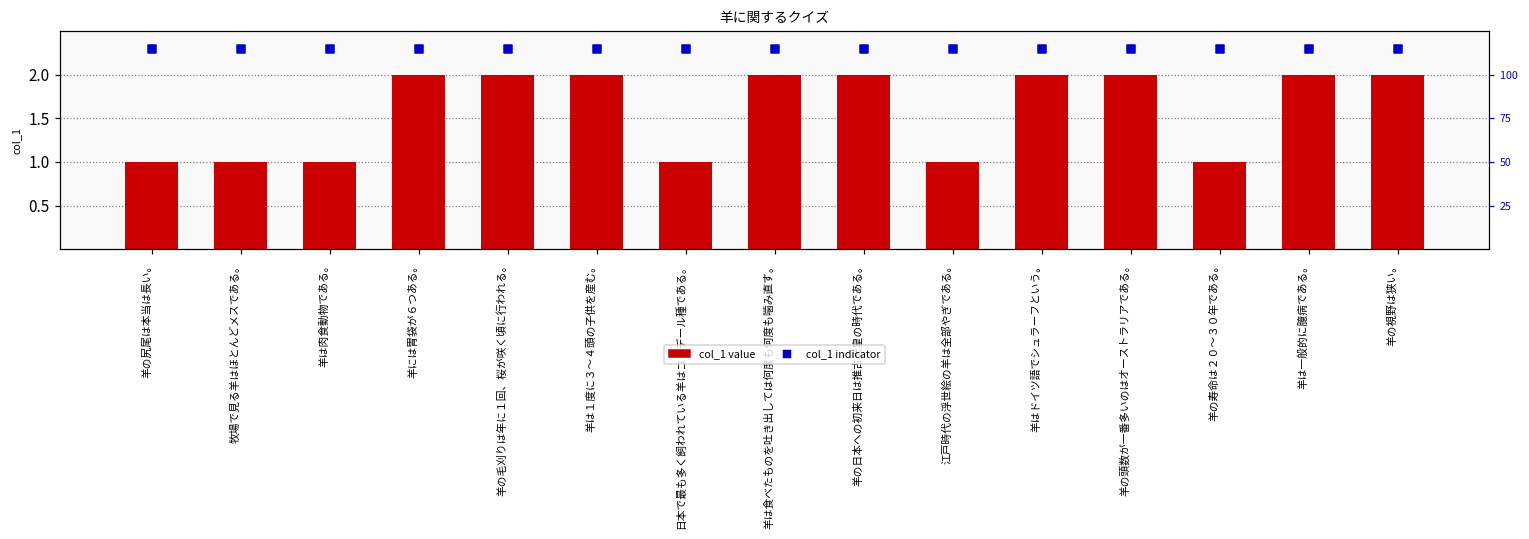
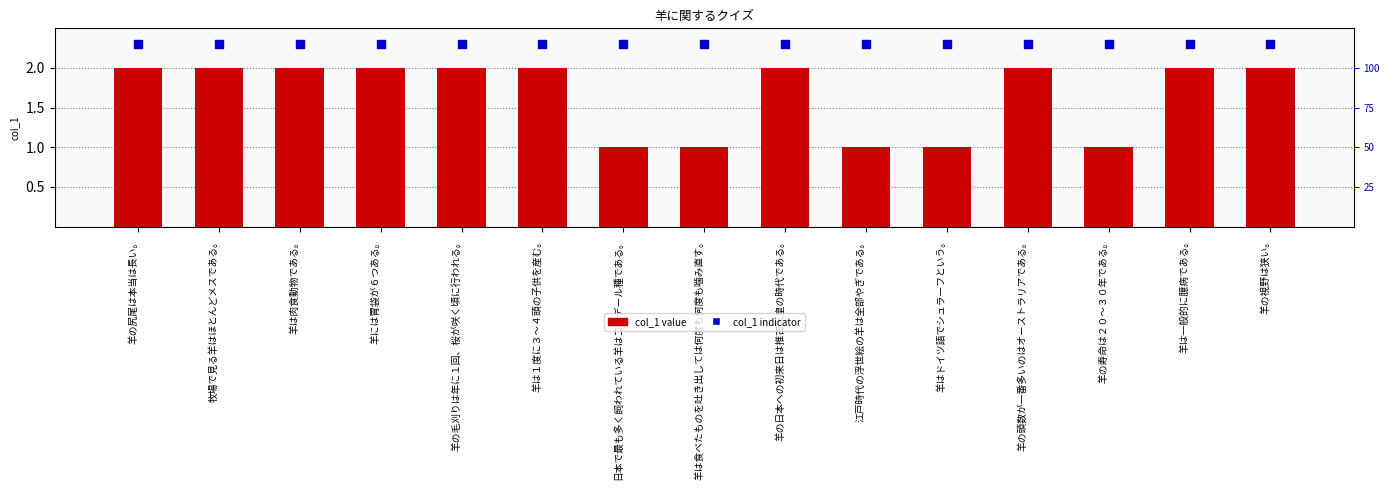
col_1 value, 羊の尻尾は本当は長い。: 1 -> 2
col_1 value, 牧場で見る羊はほとんどメスである。: 1 -> 2
col_1 value, 羊は肉食動物である。: 1 -> 2
col_1 value, 羊は食べたものを吐き出しては何度も何度も噛み直す。: 2 -> 1
col_1 value, 羊はドイツ語でシュラーフという。: 2 -> 1
